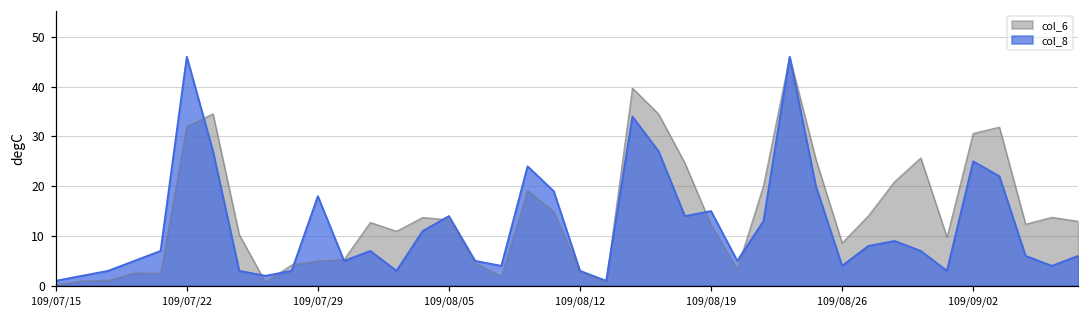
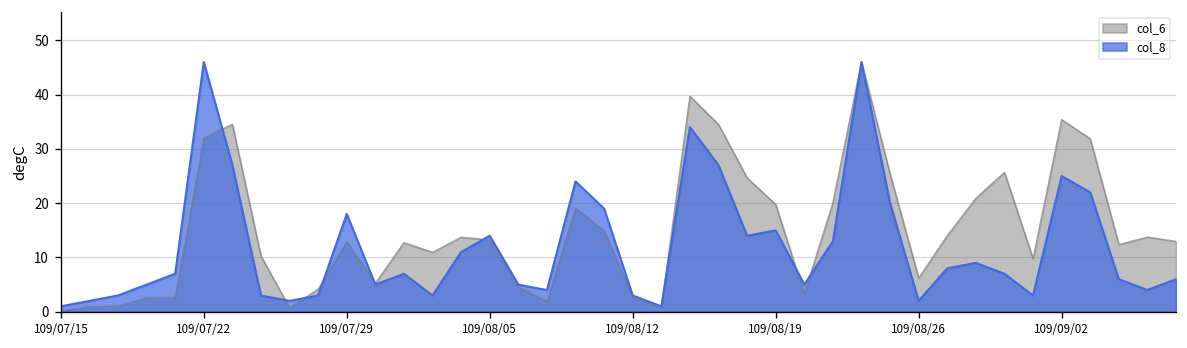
col_6, 109/07/29: 5 -> 13
col_6, 109/08/19: 12 -> 20
col_6, 109/08/26: 9 -> 6
col_8, 109/08/26: 4 -> 2
col_6, 109/09/02: 31 -> 35
